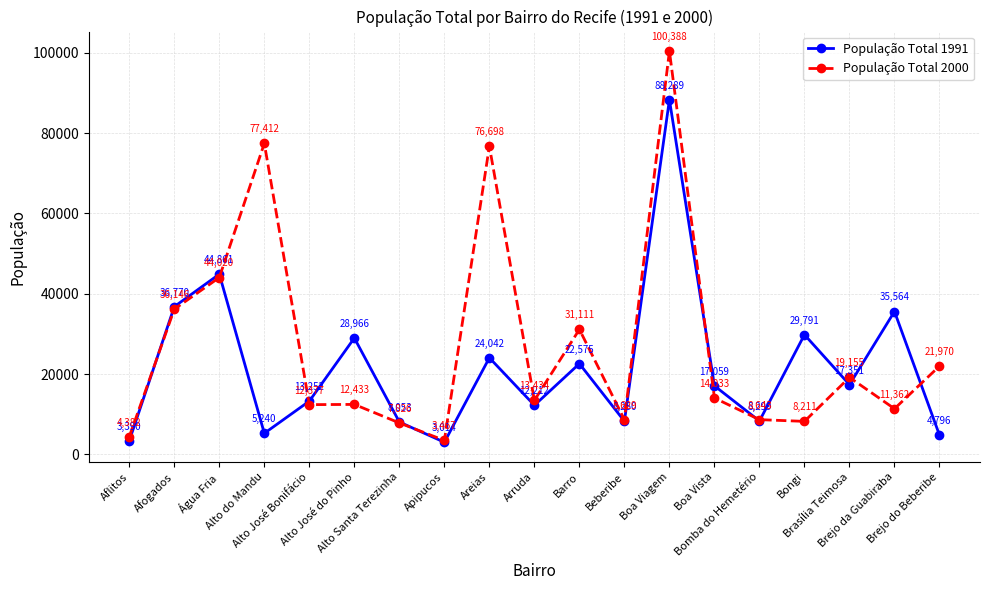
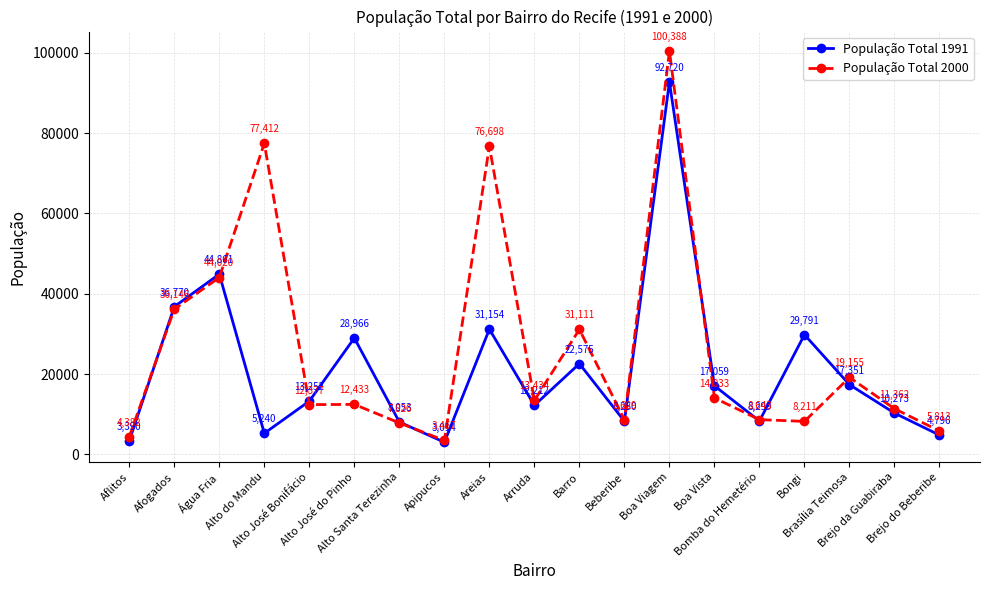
População Total 1991, Areias: 24,042 -> 31,154
População Total 1991, Boa Viagem: 88,289 -> 92,720
População Total 1991, Brejo da Guabiraba: 35,564 -> 10,273
População Total 2000, Brejo do Beberibe: 21,970 -> 5,813
